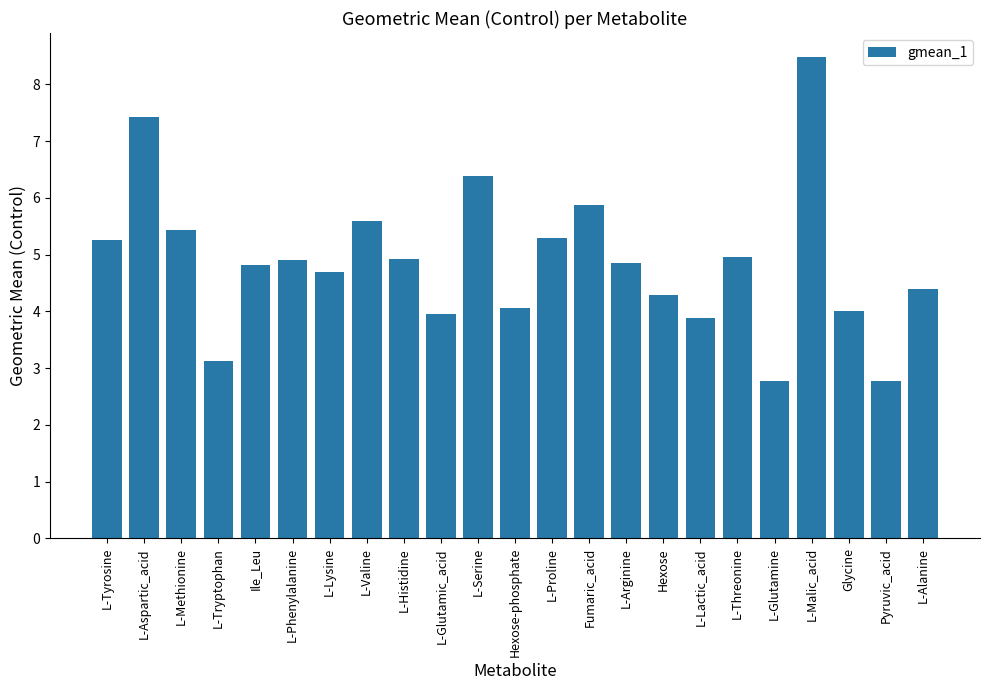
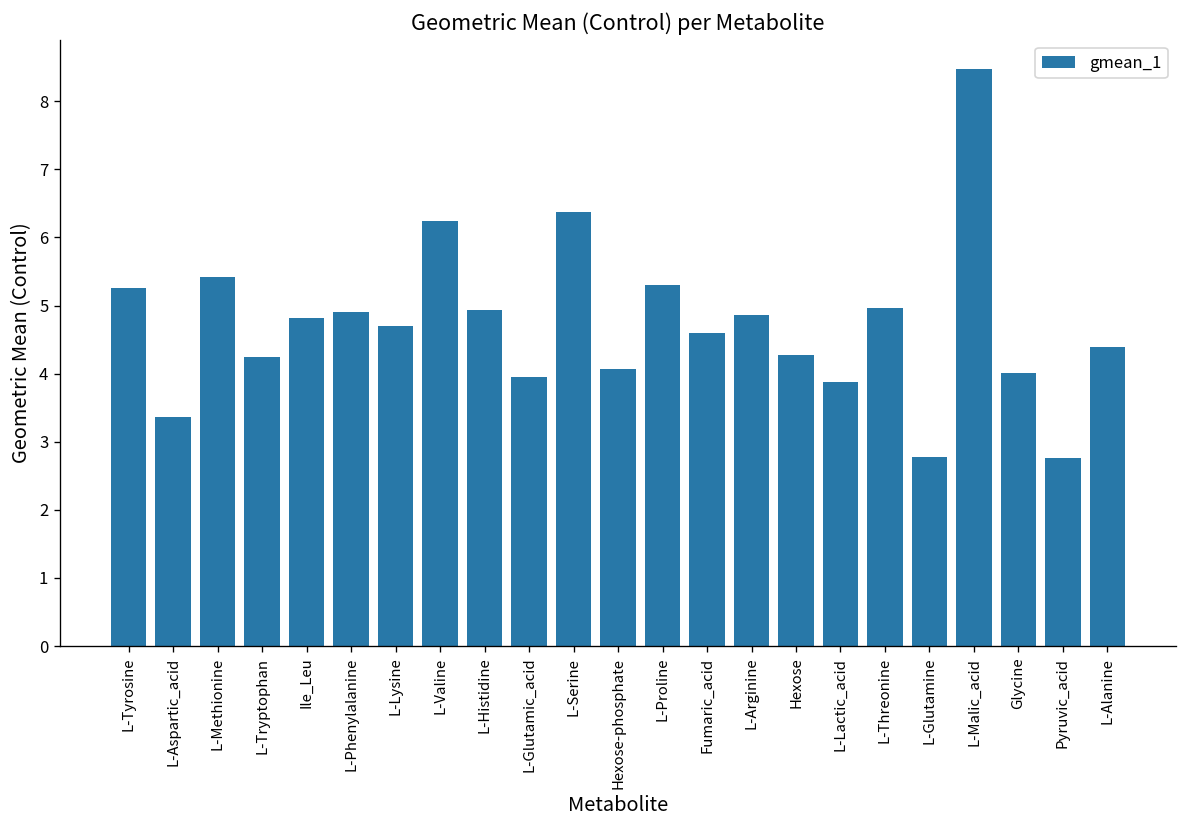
L-Aspartic_acid: 7.4 -> 3.4
L-Tryptophan: 3.1 -> 4.2
L-Valine: 5.6 -> 6.2
Fumaric_acid: 5.9 -> 4.6
